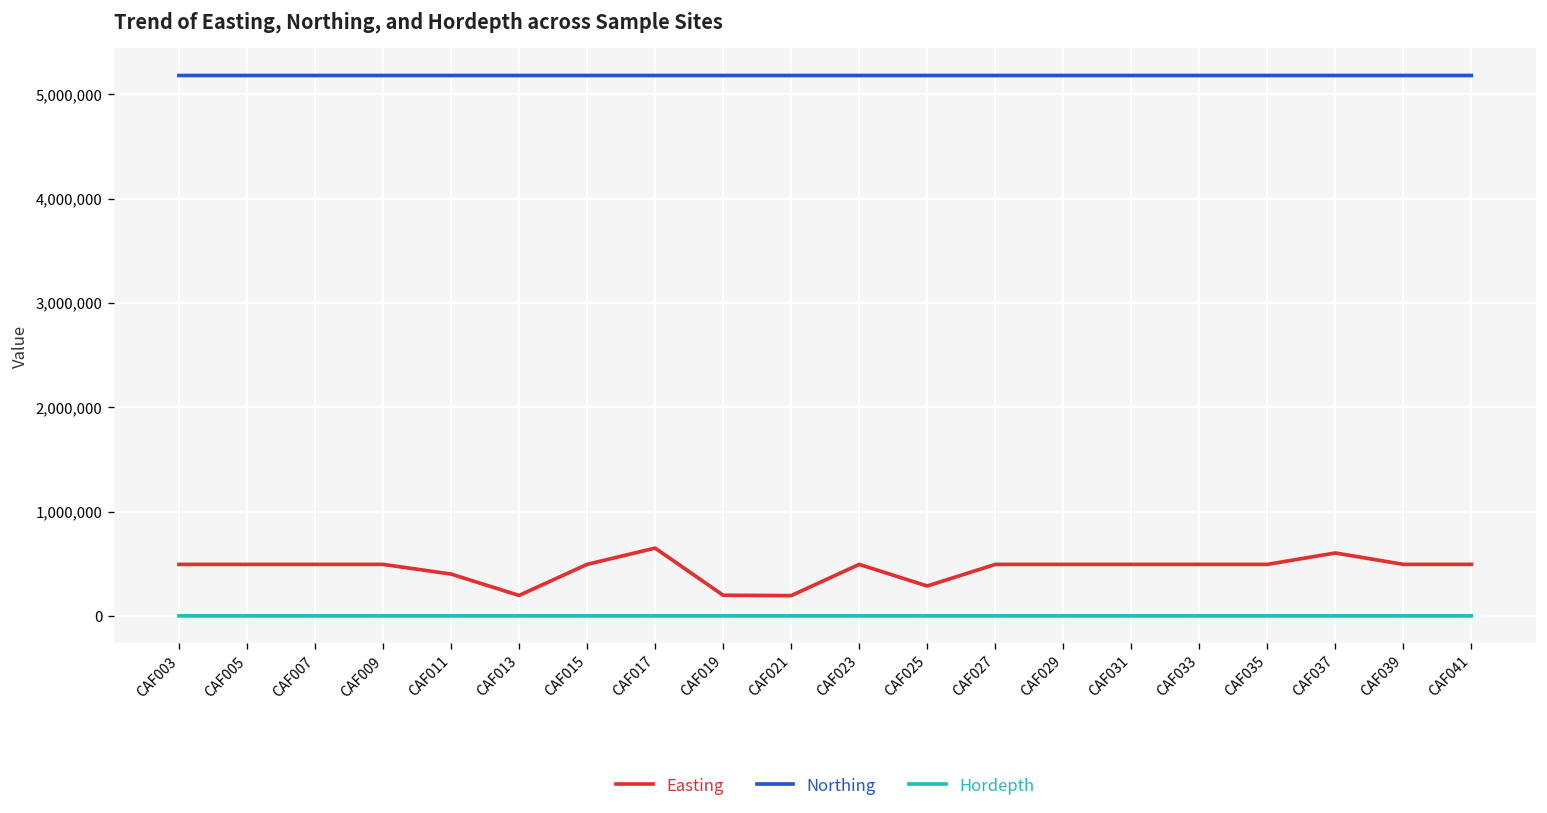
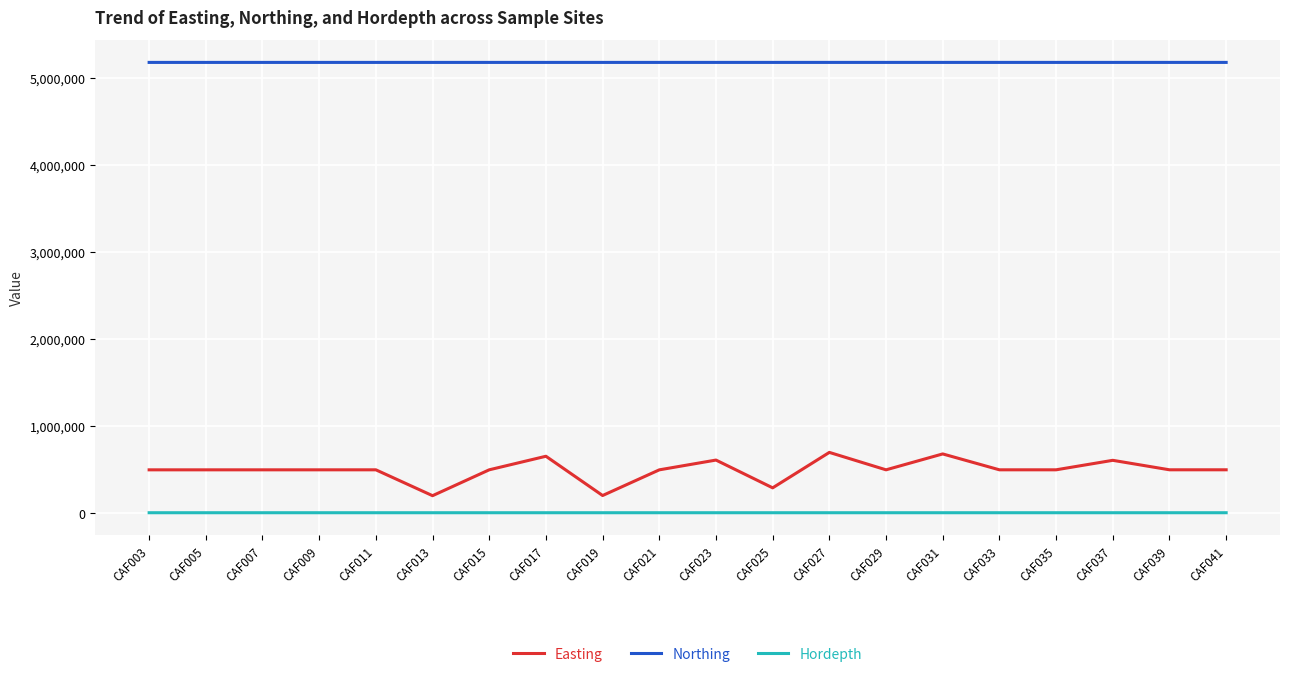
Easting, CAF011: 400,000 -> 500,000
Easting, CAF021: 200,000 -> 500,000
Easting, CAF023: 500,000 -> 600,000
Easting, CAF027: 500,000 -> 700,000
Easting, CAF031: 500,000 -> 700,000
